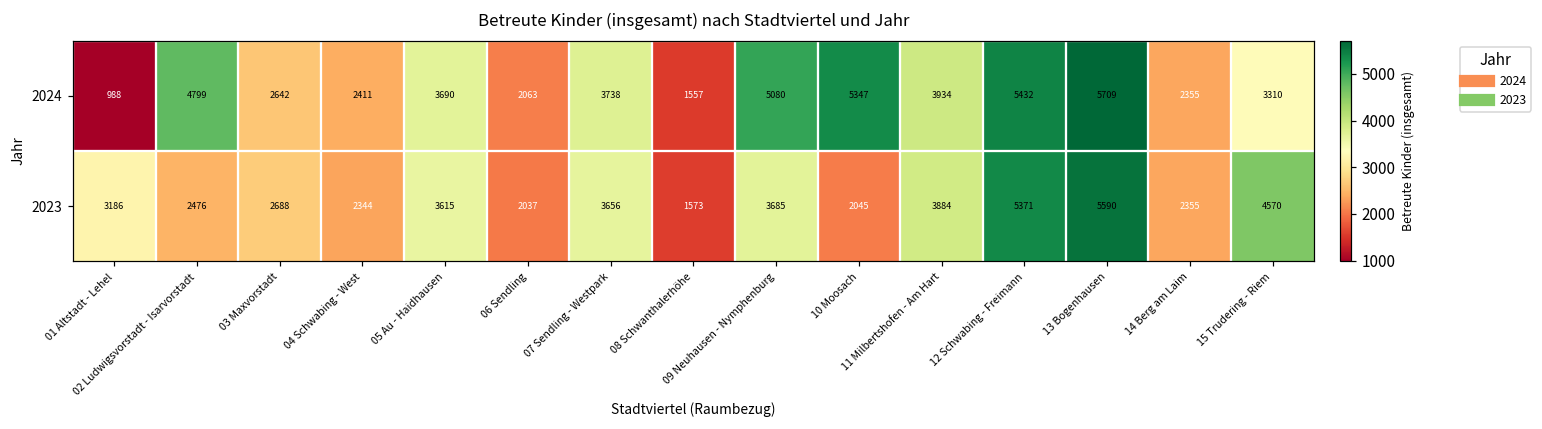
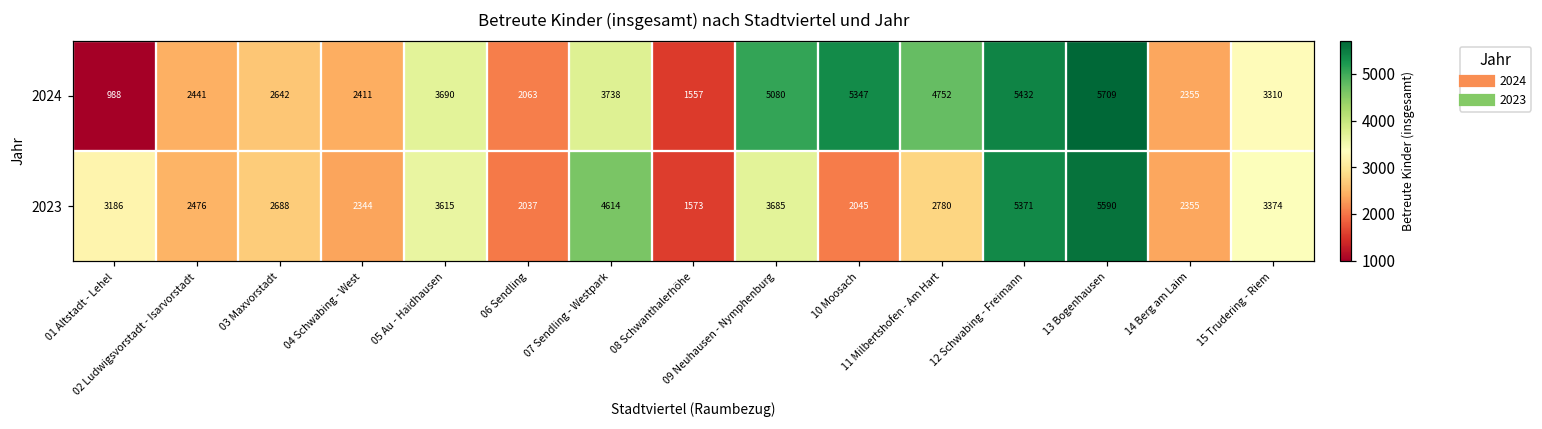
2024, 02 Ludwigsvorstadt - Isarvorstadt: 4799 -> 2441
2024, 11 Milbertshofen - Am Hart: 3934 -> 4752
2023, 07 Sendling - Westpark: 3656 -> 4614
2023, 11 Milbertshofen - Am Hart: 3884 -> 2780
2023, 15 Trudering - Riem: 4570 -> 3374
